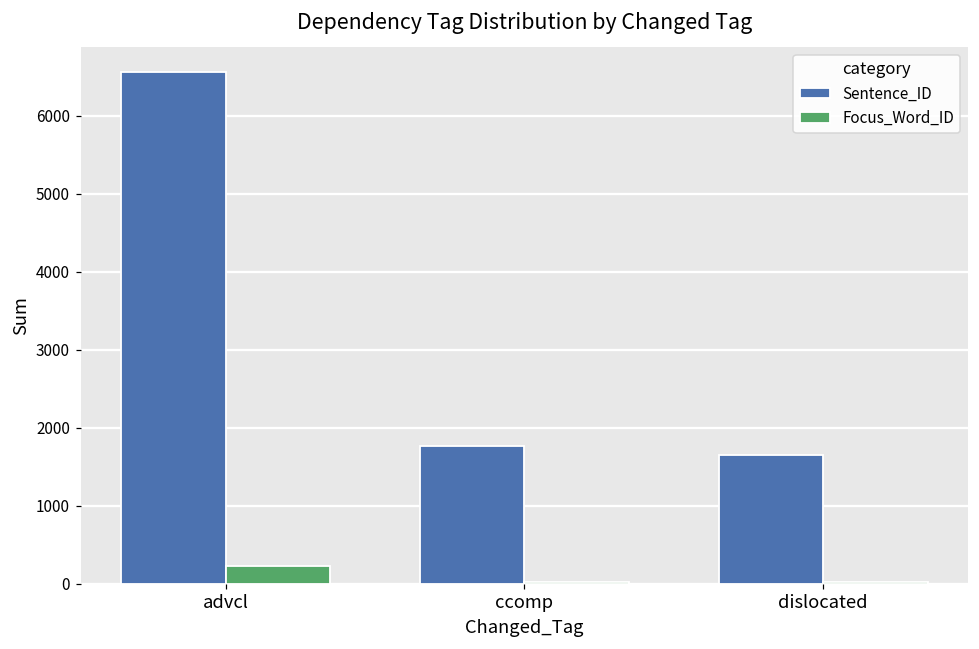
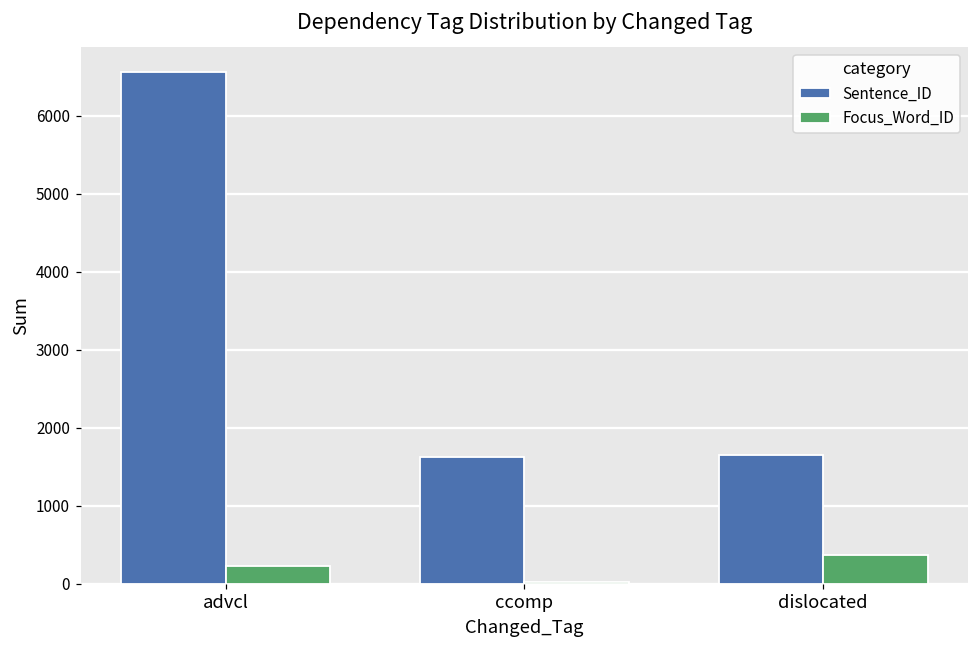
Sentence_ID, ccomp: 1800 -> 1600
Focus_Word_ID, dislocated: 0 -> 400
